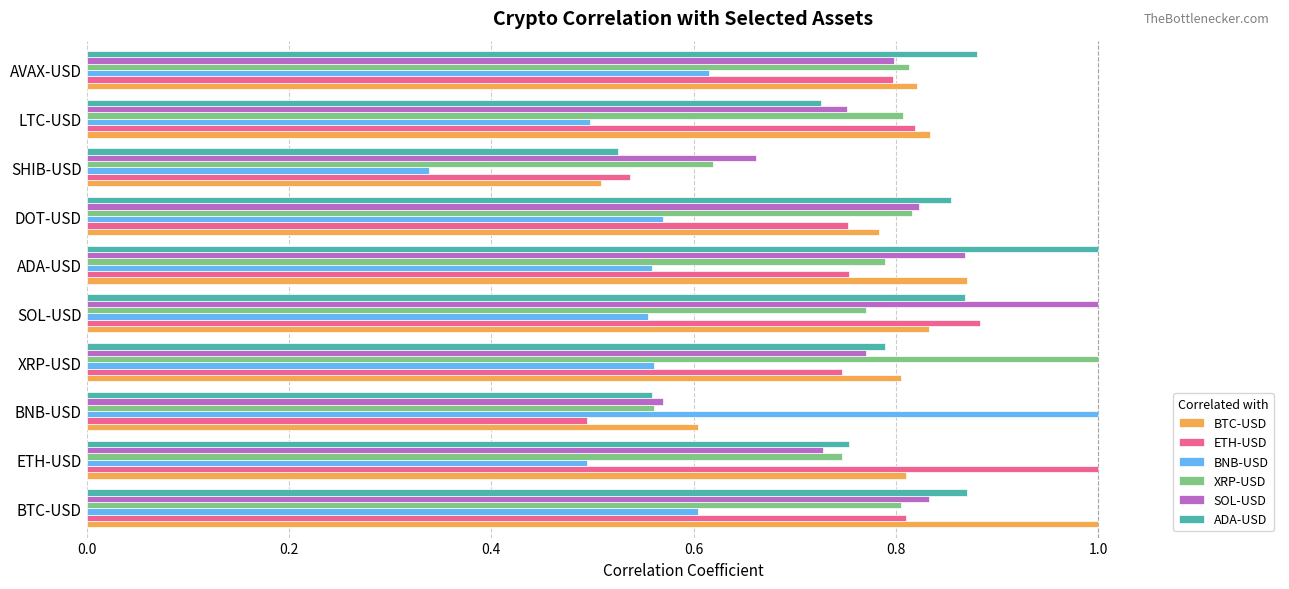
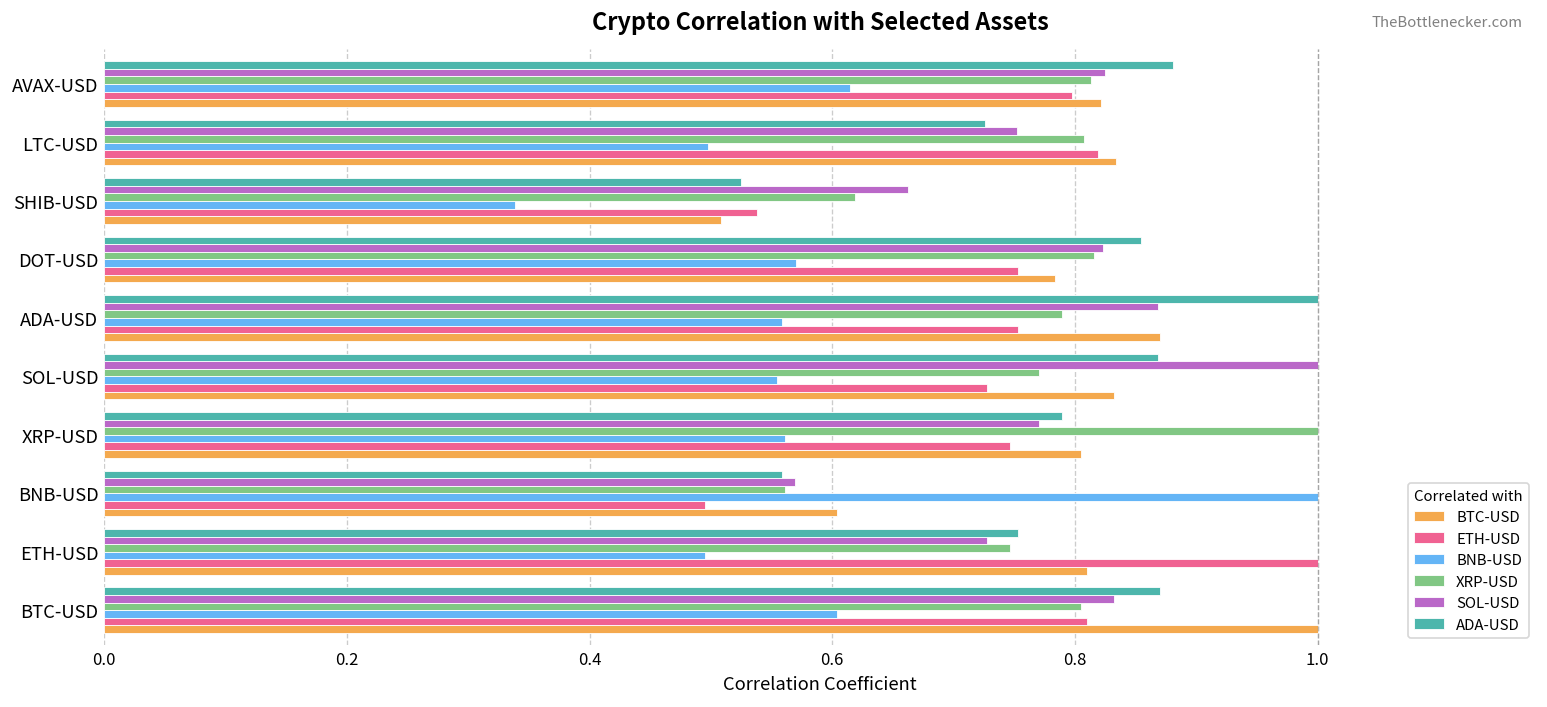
SOL-USD, AVAX-USD: 0.798 -> 0.825
ETH-USD, SOL-USD: 0.884 -> 0.728
